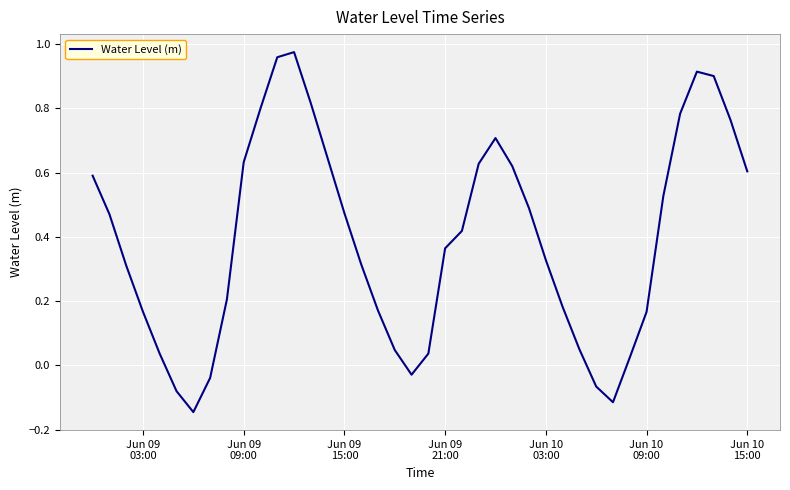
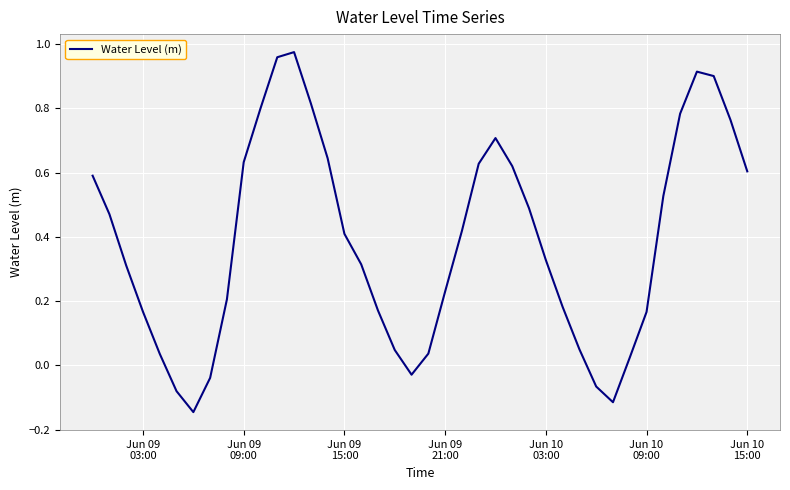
Jun 09 15:00: 0.47 -> 0.41
Jun 09 21:00: 0.36 -> 0.23
